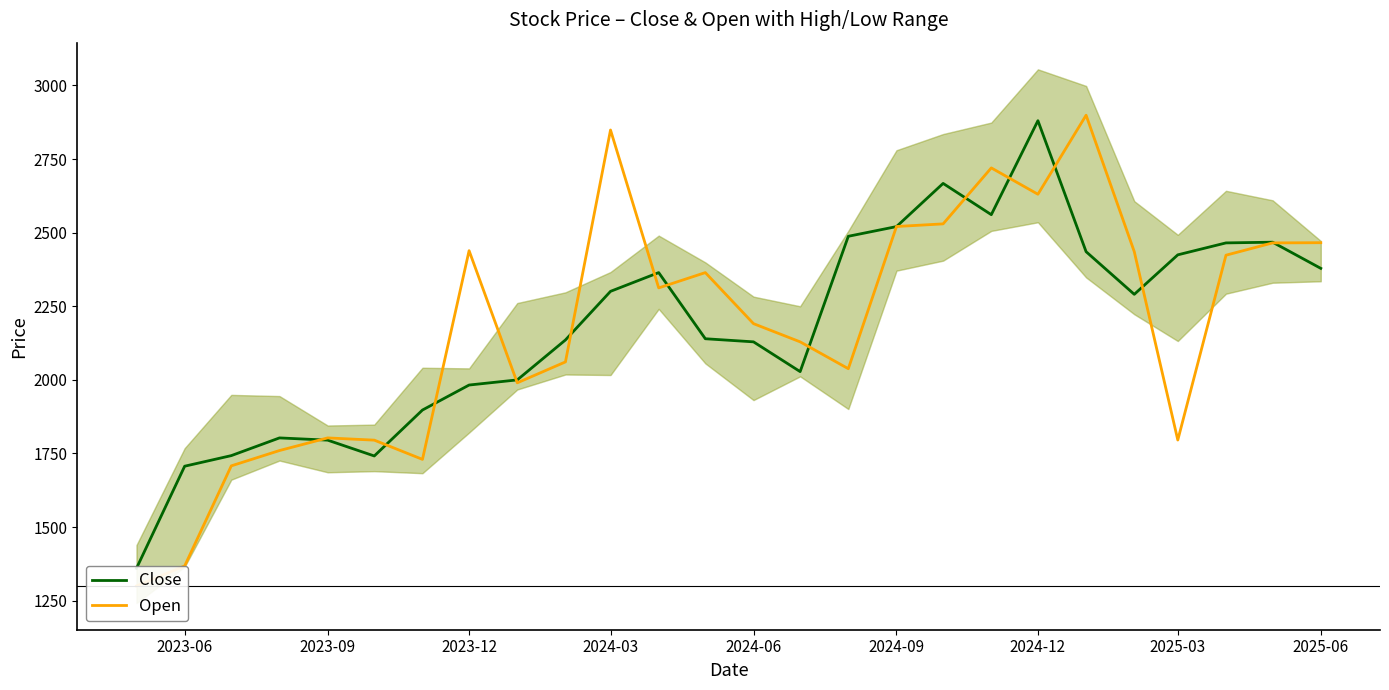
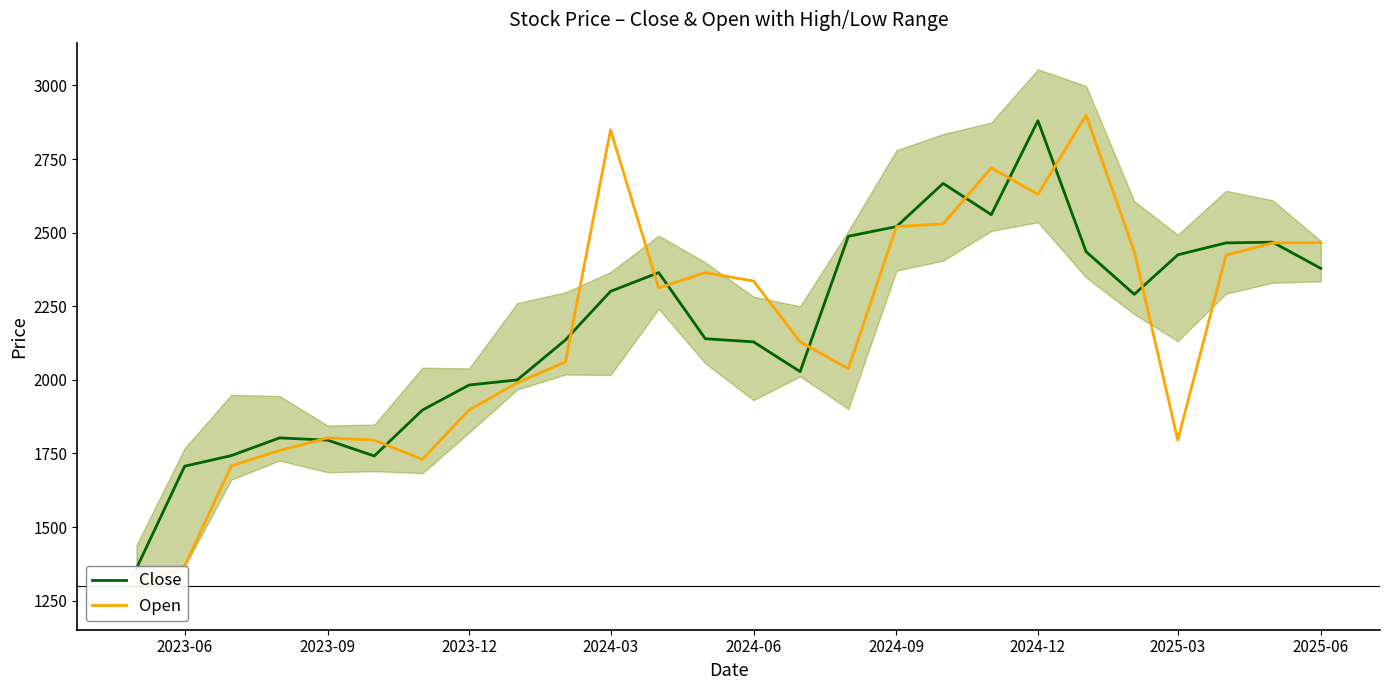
Open, 2023-12: 2440 -> 1900
Open, 2024-06: 2190 -> 2340
